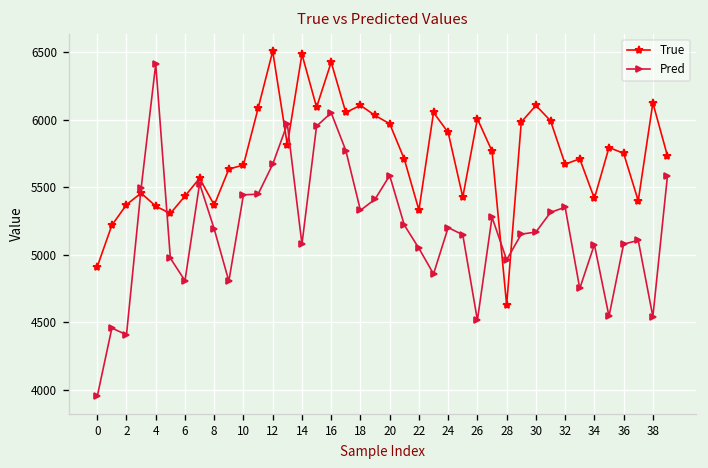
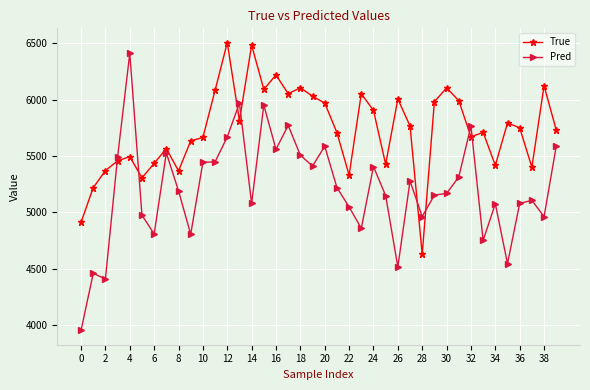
True, 4: 5360 -> 5490
True, 16: 6420 -> 6220
Pred, 16: 6050 -> 5560
Pred, 18: 5330 -> 5510
Pred, 24: 5200 -> 5410
Pred, 32: 5350 -> 5770
Pred, 38: 4540 -> 4960
